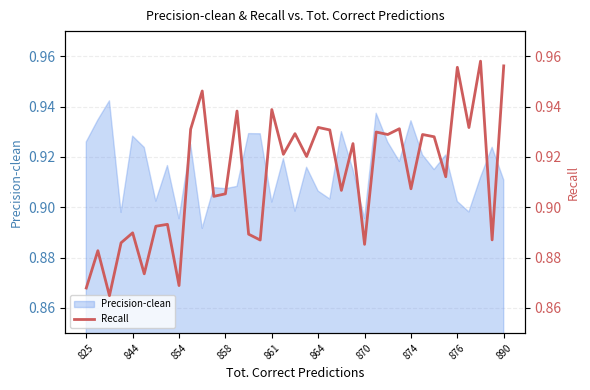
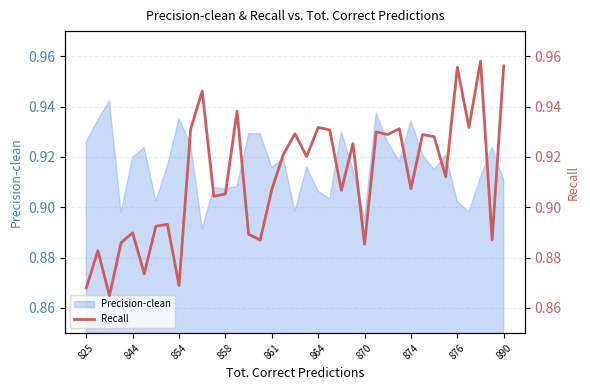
Precision-clean, 844: 0.928 -> 0.920
Precision-clean, 854: 0.895 -> 0.935
Precision-clean, 861: 0.902 -> 0.916
Recall, 861: 0.939 -> 0.907
